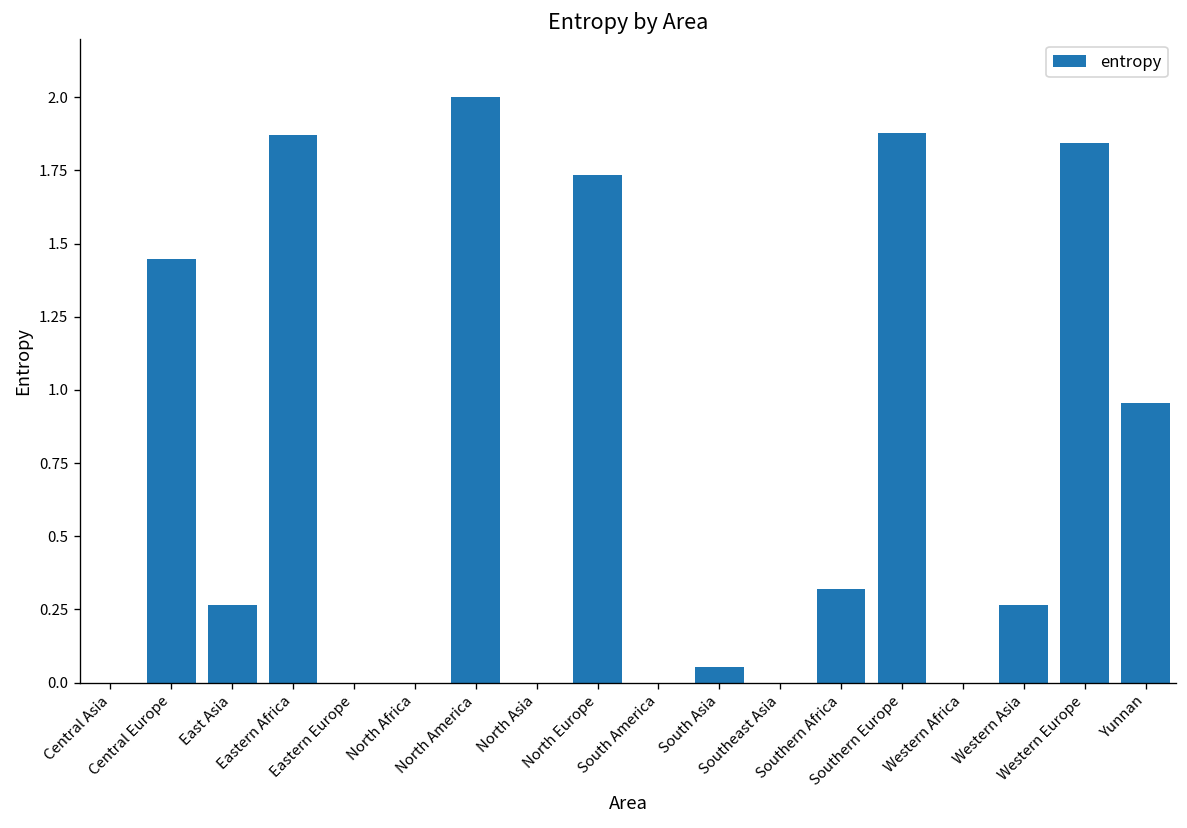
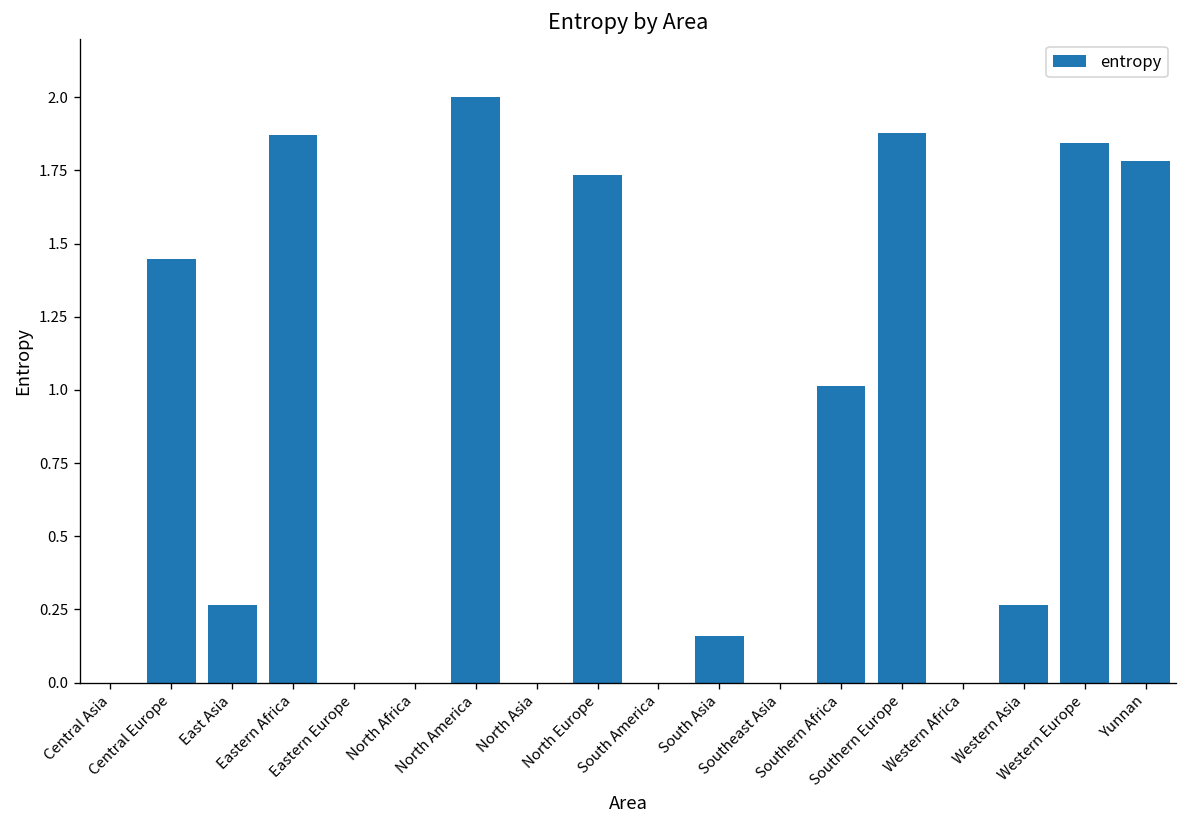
South Asia: 0.05 -> 0.16
Southern Africa: 0.32 -> 1.01
Yunnan: 0.96 -> 1.78
